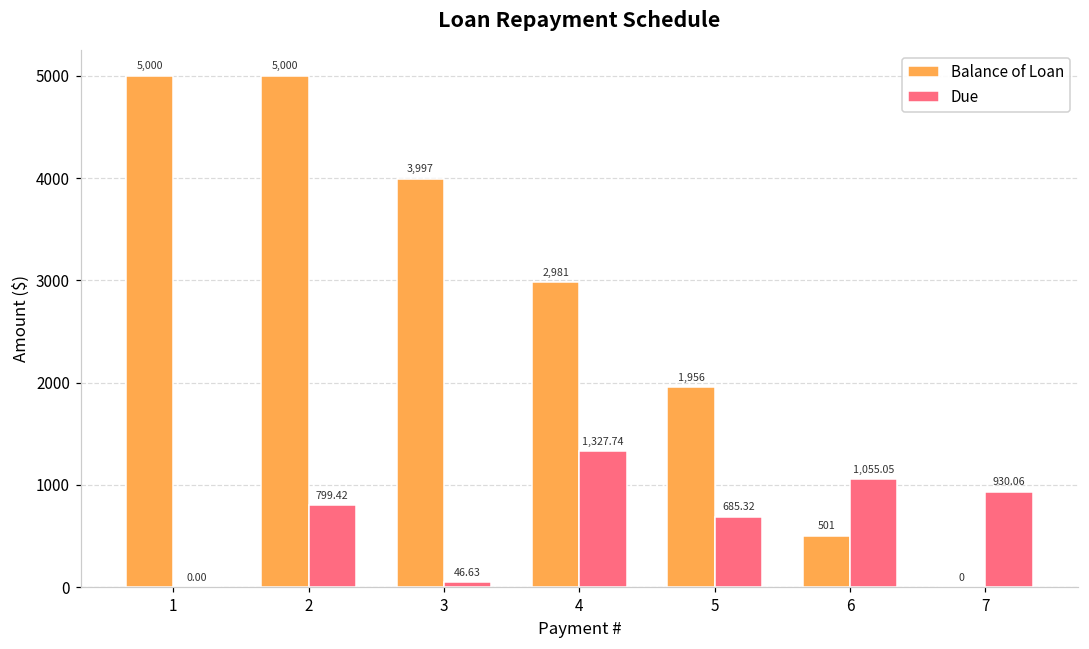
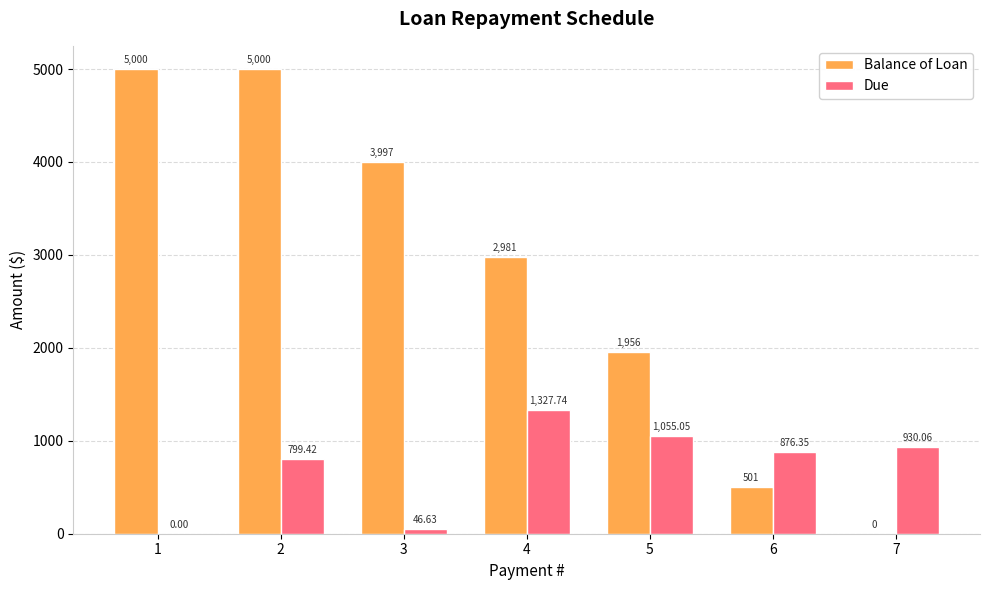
Due, 5: 685.32 -> 1,055.05
Due, 6: 1,055.05 -> 876.35
